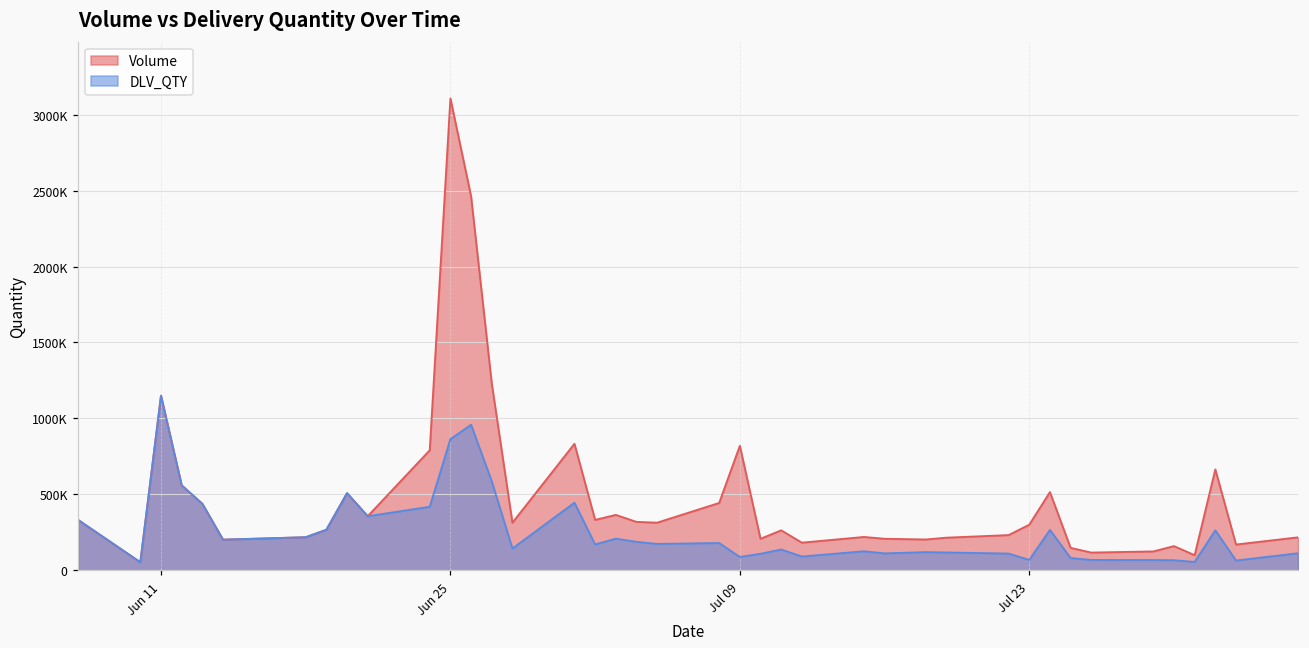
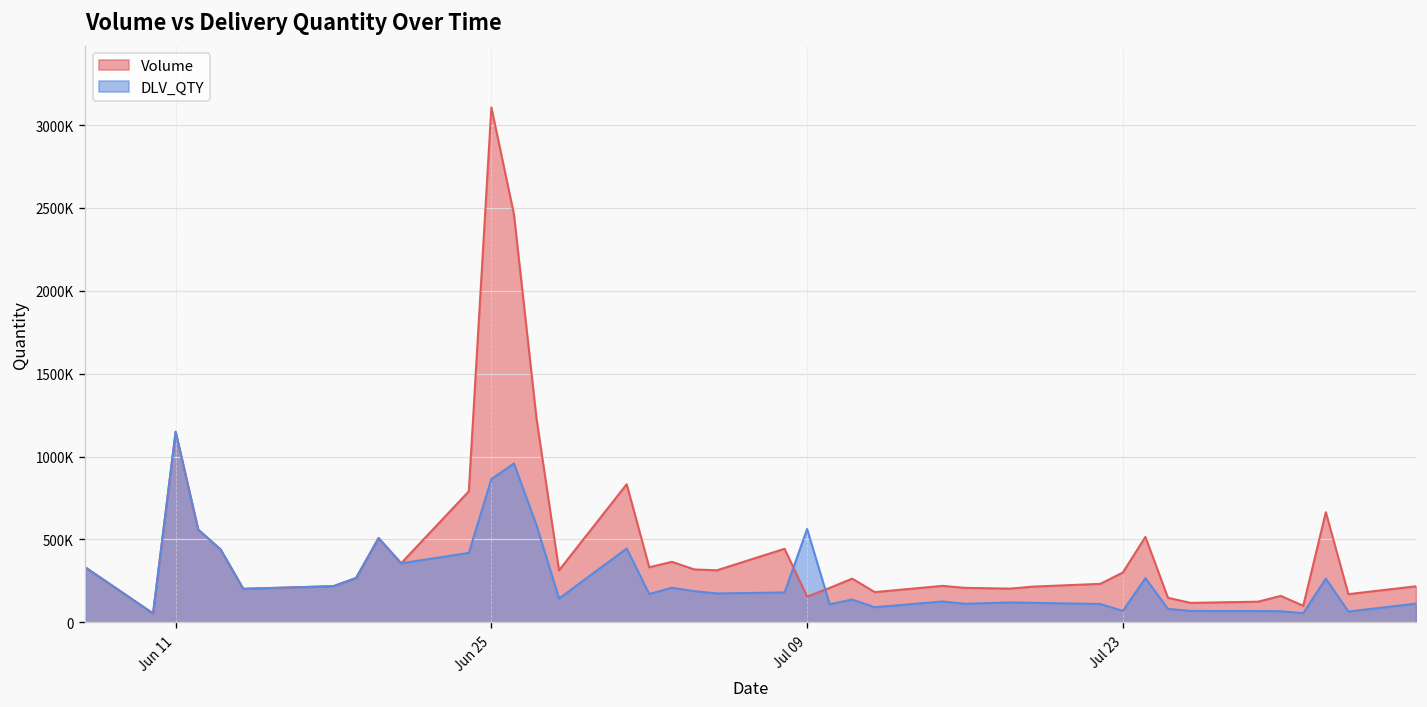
Volume, Jul 09: 820000 -> 160000
DLV_QTY, Jul 09: 90000 -> 560000
